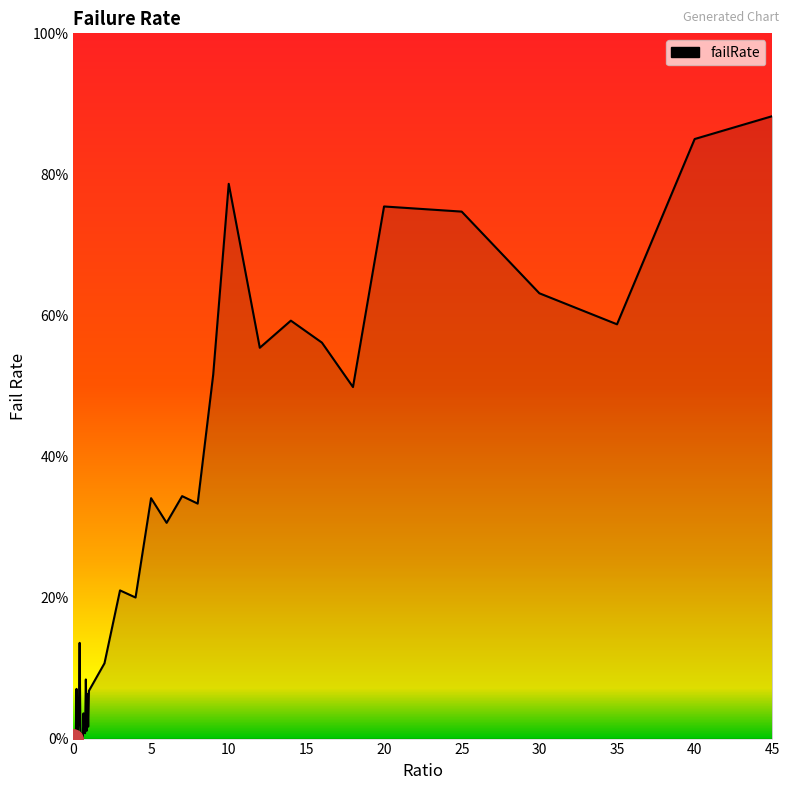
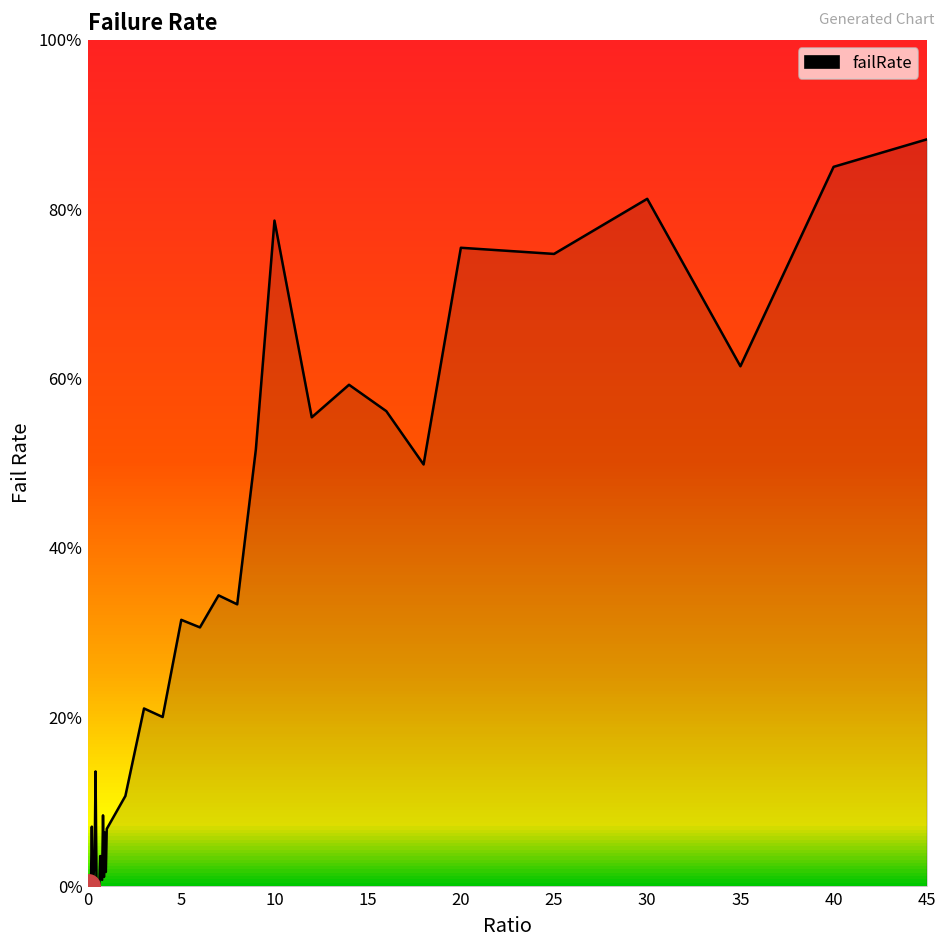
failRate, 5: 34% -> 31%
failRate, 30: 63% -> 81%
failRate, 35: 59% -> 61%
